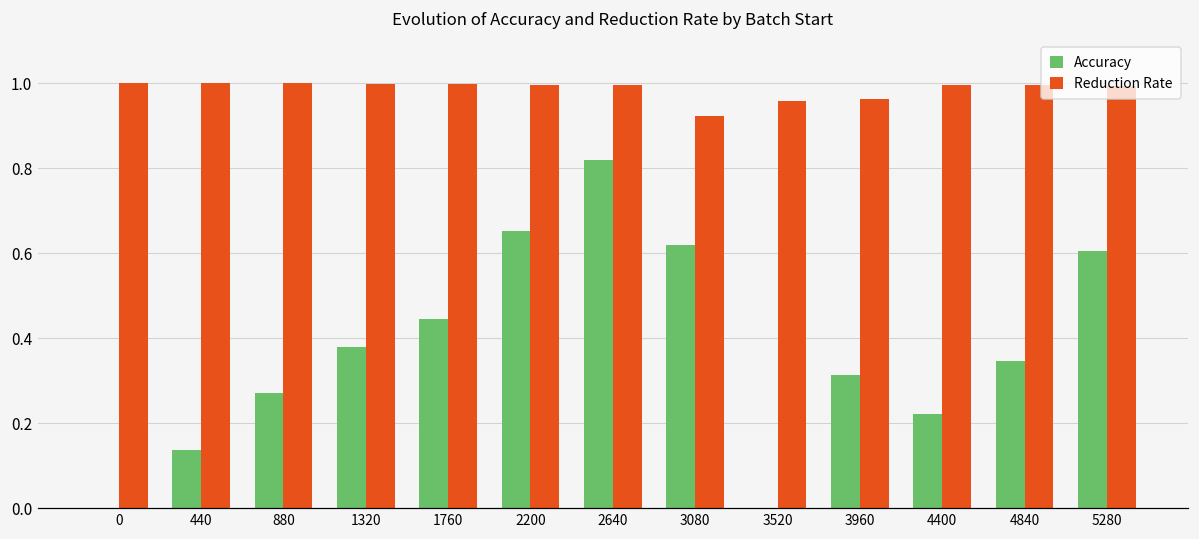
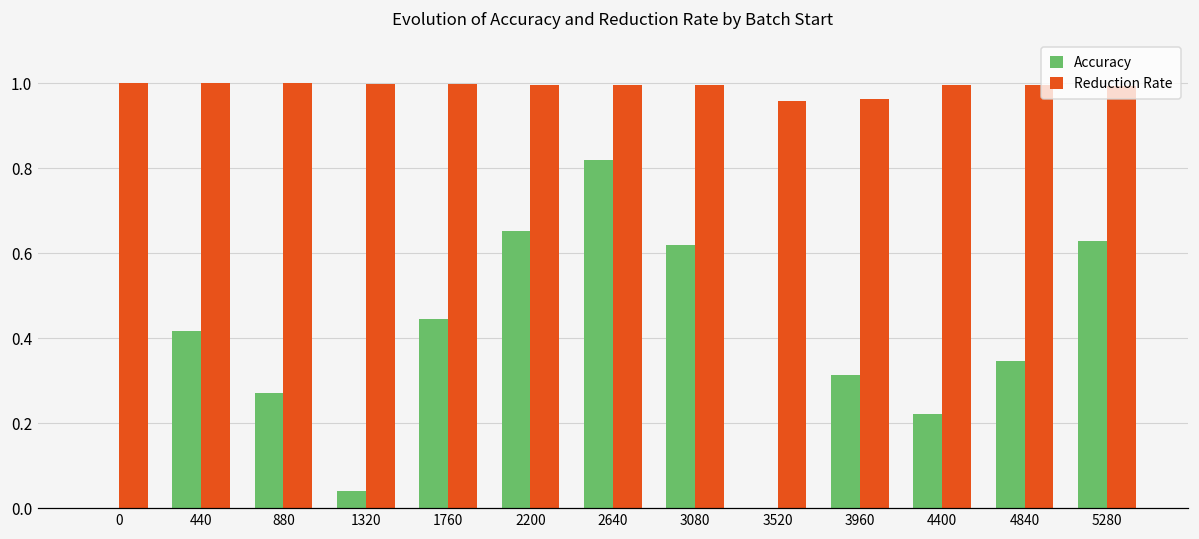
Accuracy, 440: 0.14 -> 0.42
Accuracy, 1320: 0.38 -> 0.04
Reduction Rate, 3080: 0.92 -> 1.00
Accuracy, 5280: 0.60 -> 0.63
